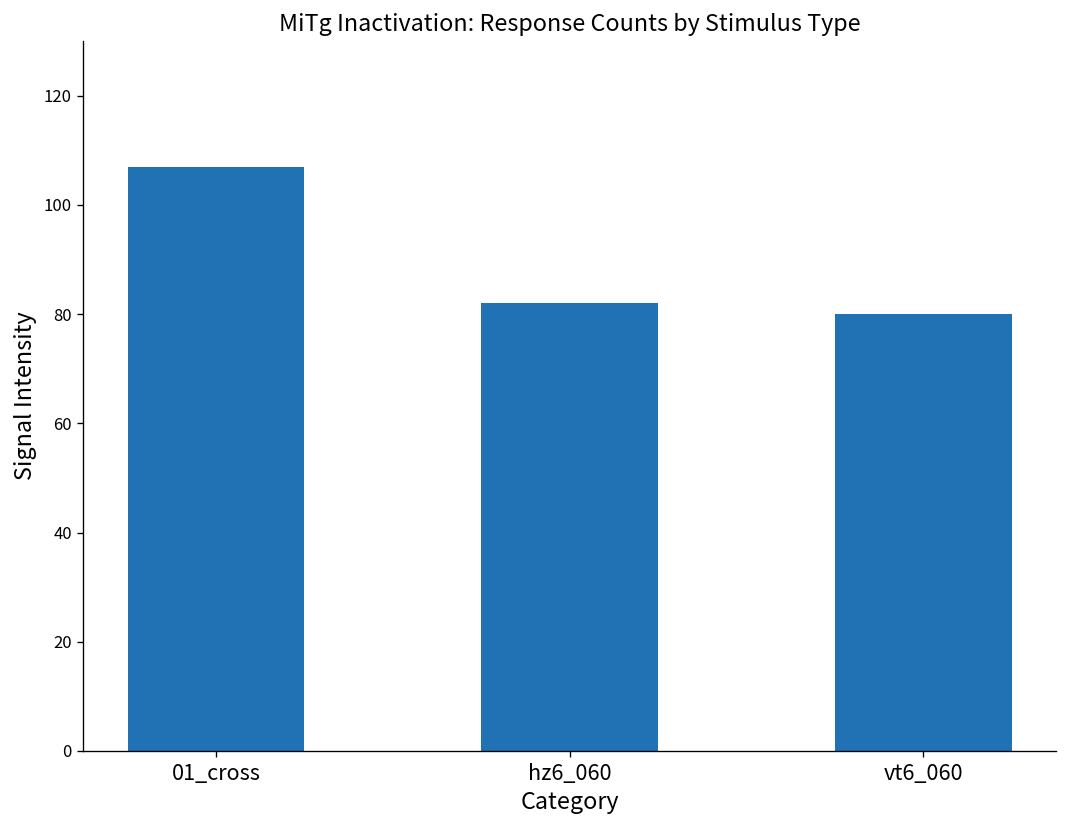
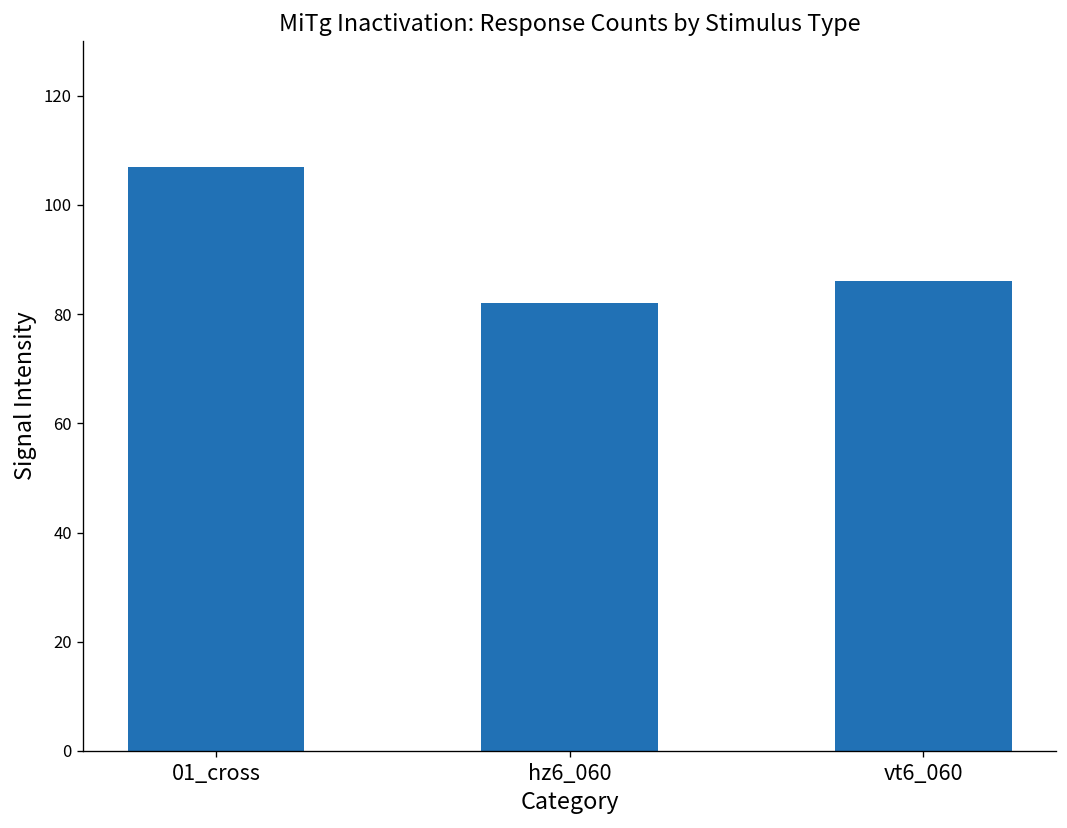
vt6_060: 80 -> 86
